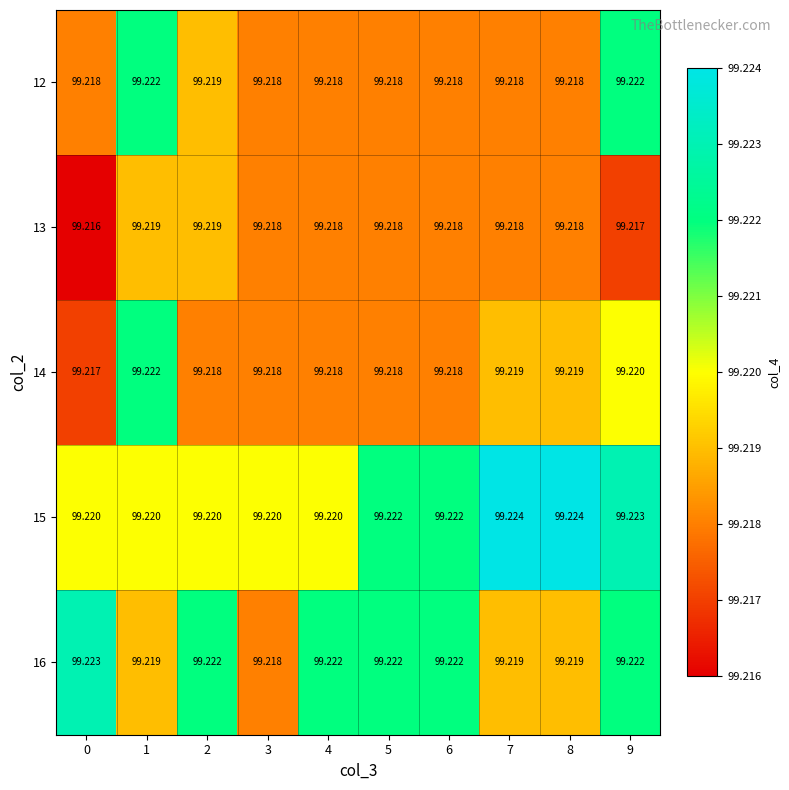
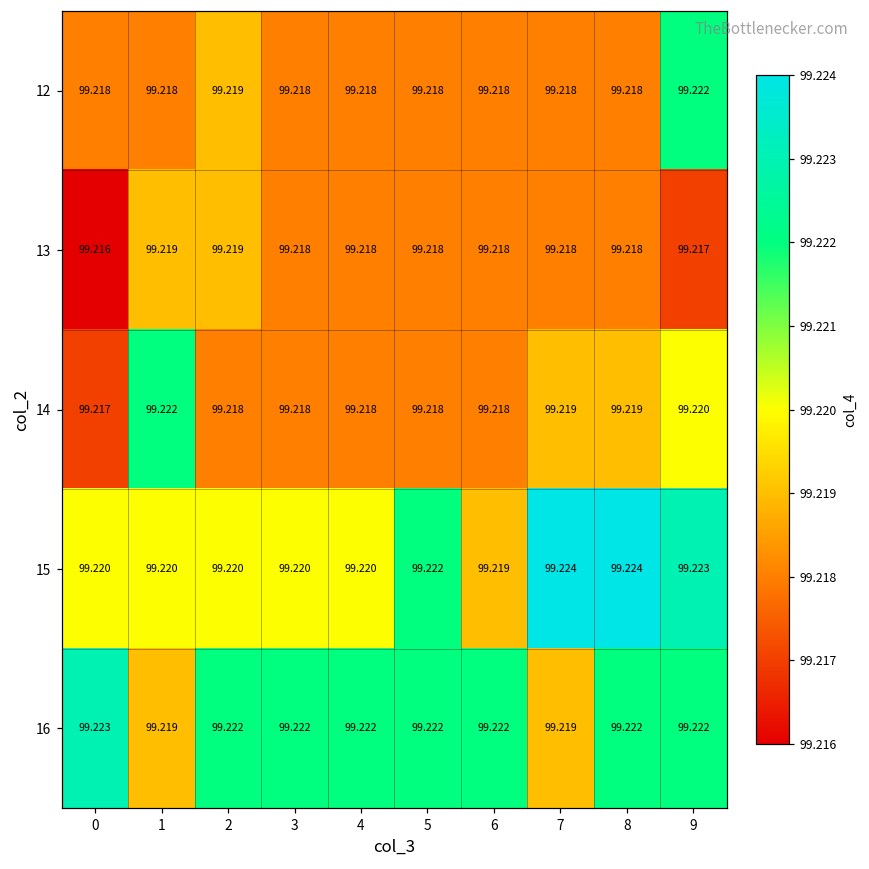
12, 1: 99.222 -> 99.218
15, 6: 99.222 -> 99.219
16, 3: 99.218 -> 99.222
16, 8: 99.219 -> 99.222
